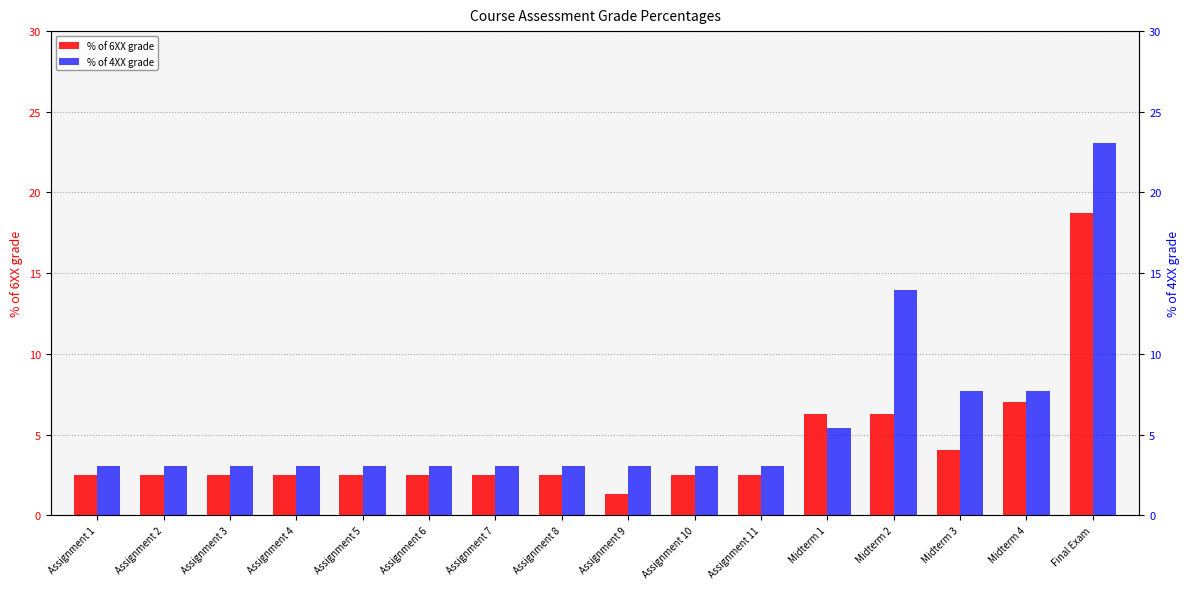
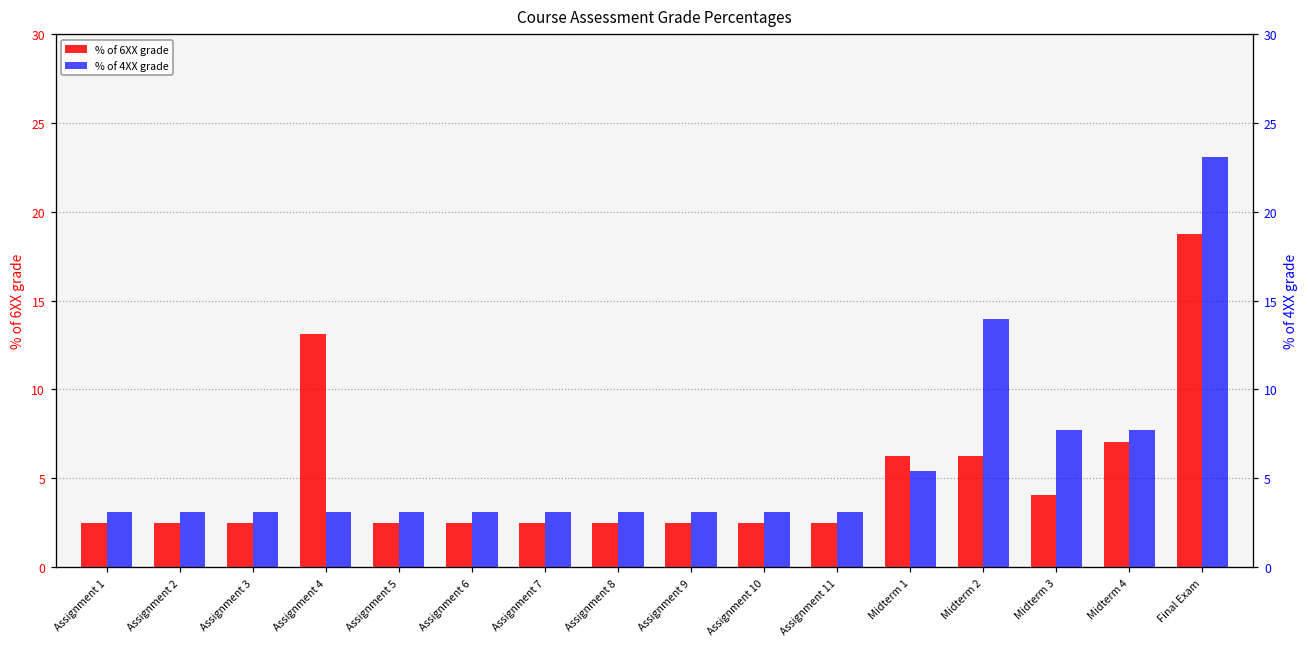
% of 6XX grade, Assignment 4: 2.5 -> 13.1
% of 6XX grade, Assignment 9: 1.3 -> 2.5
